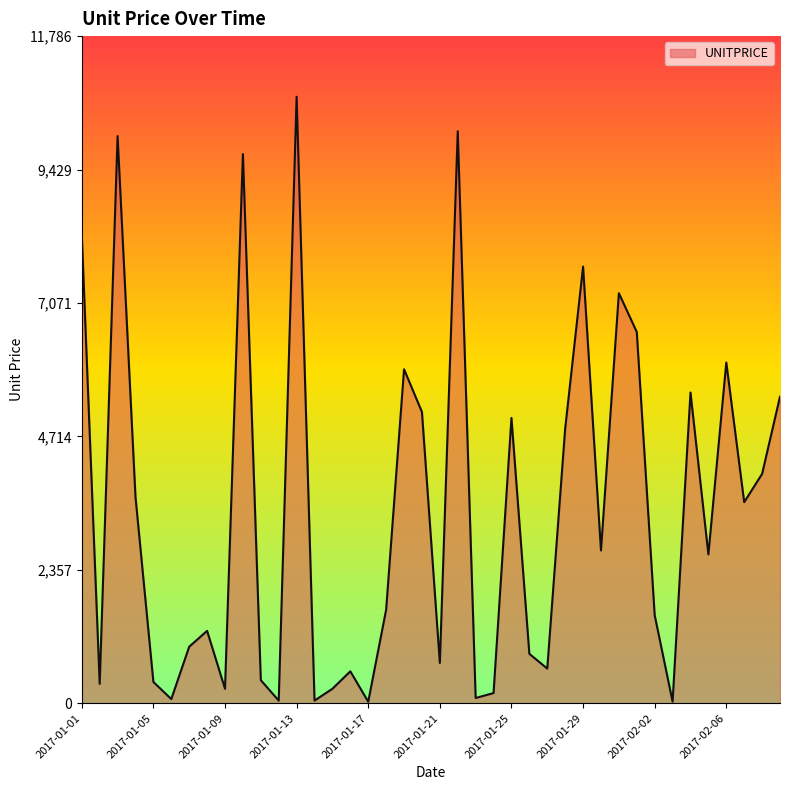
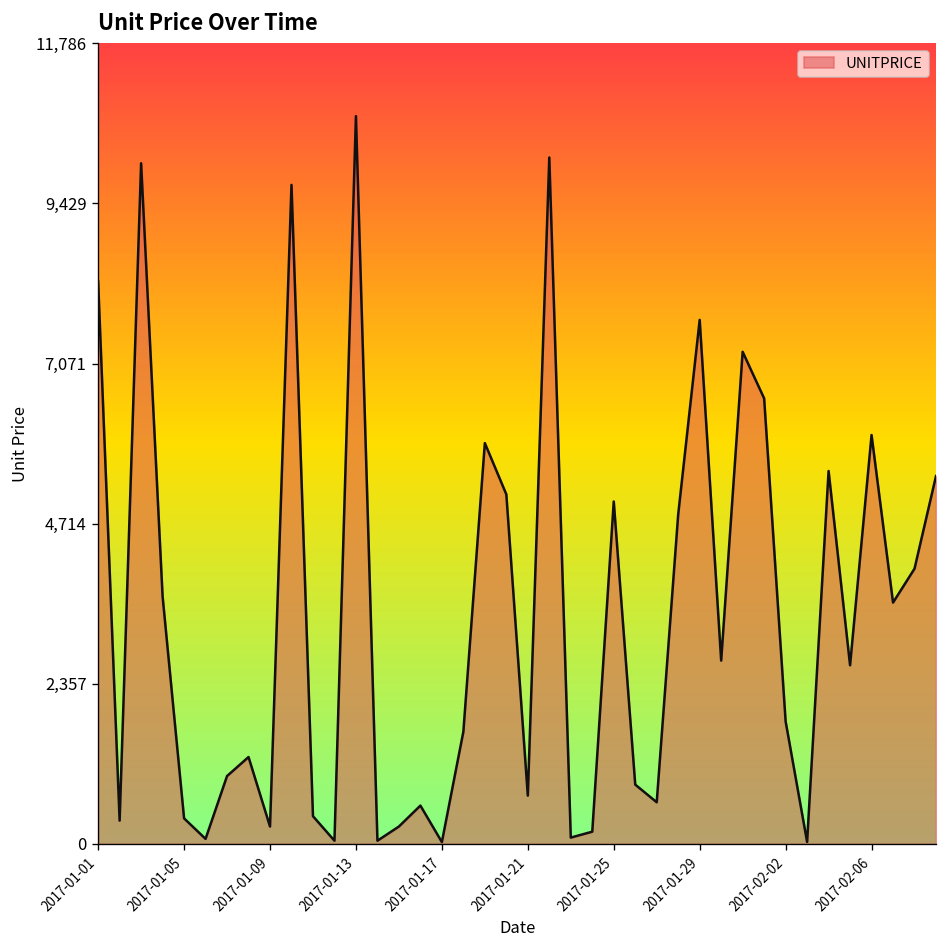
2017-02-02: 1,600 -> 1,800
